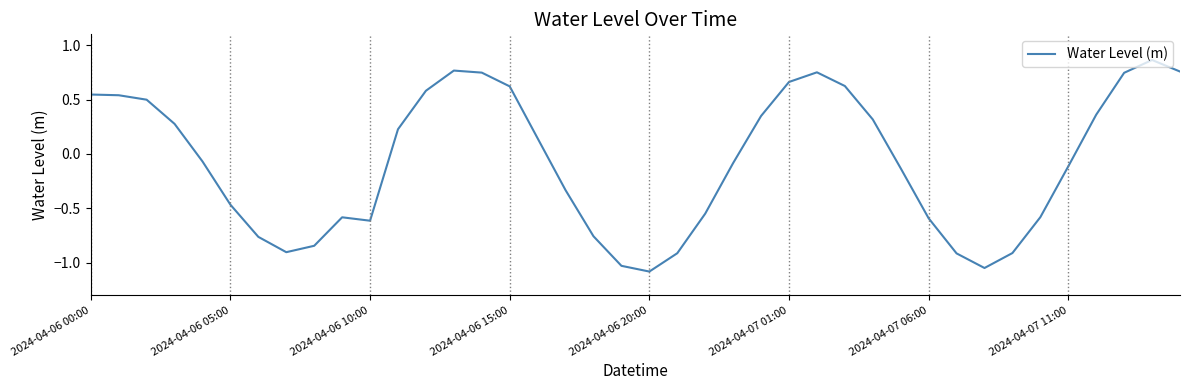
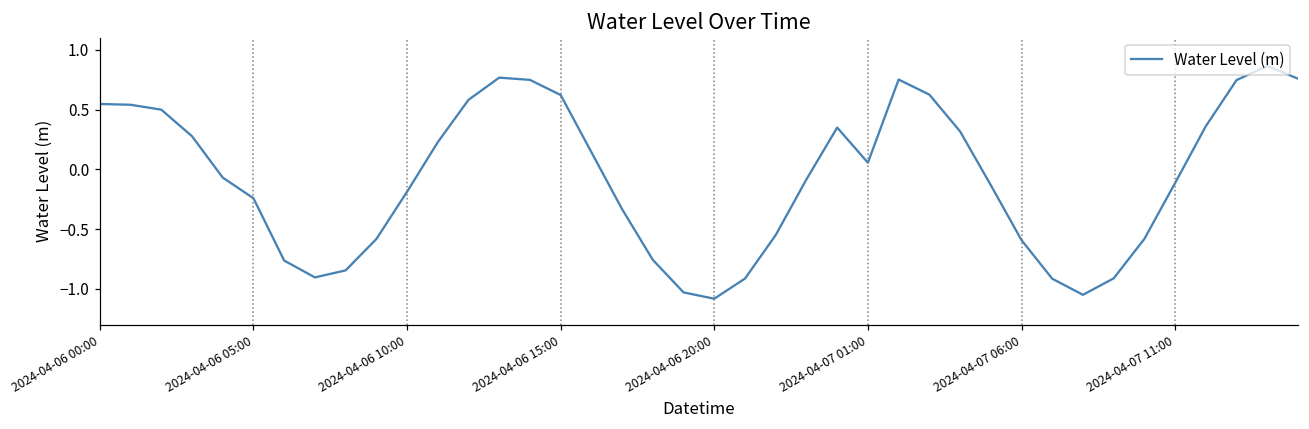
2024-04-06 05:00: -0.47 -> -0.24
2024-04-06 10:00: -0.61 -> -0.19
2024-04-07 01:00: 0.66 -> 0.06
